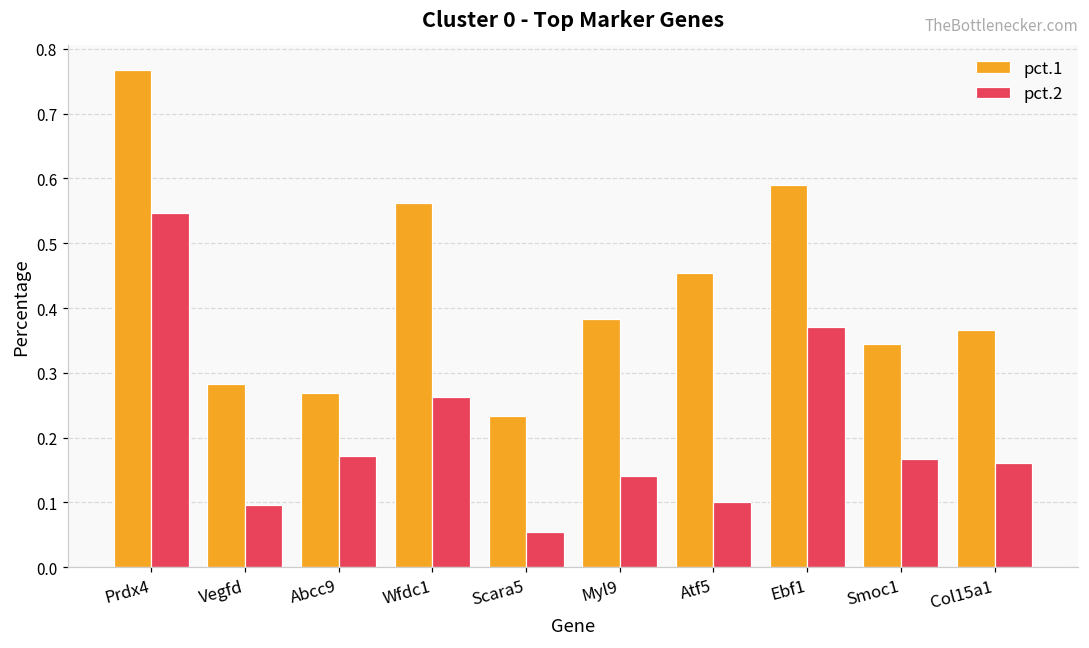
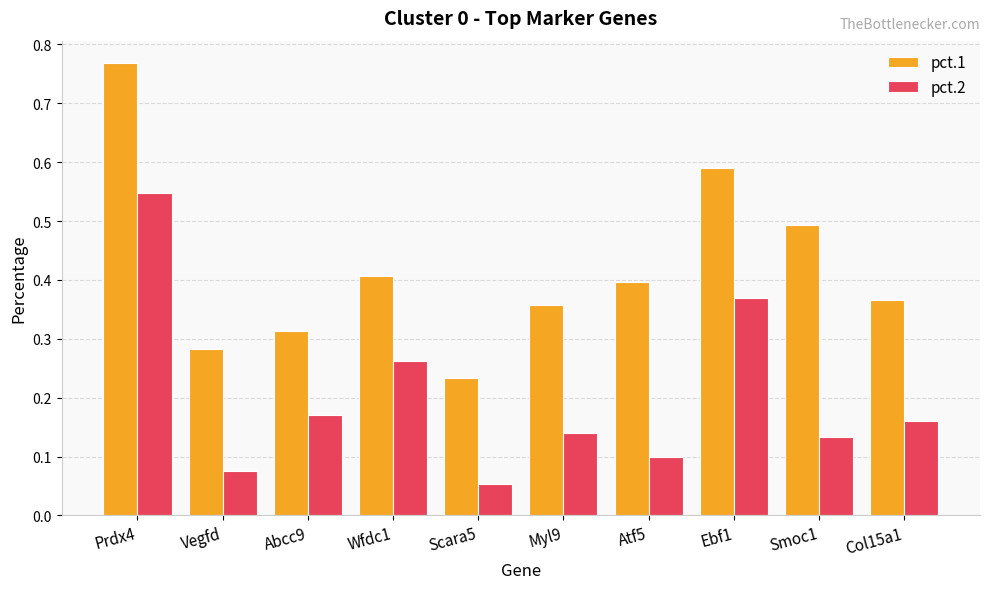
pct.2, Vegfd: 0.10 -> 0.08
pct.1, Abcc9: 0.27 -> 0.31
pct.1, Wfdc1: 0.56 -> 0.41
pct.1, Myl9: 0.38 -> 0.36
pct.1, Atf5: 0.45 -> 0.40
pct.1, Smoc1: 0.35 -> 0.49
pct.2, Smoc1: 0.17 -> 0.13
